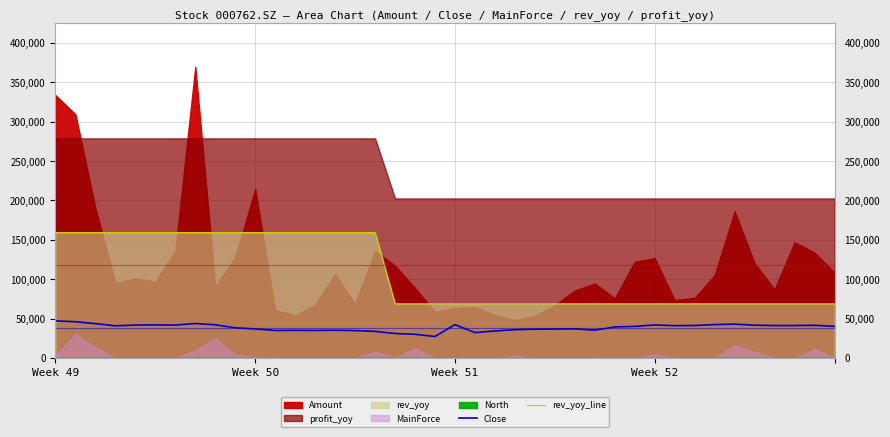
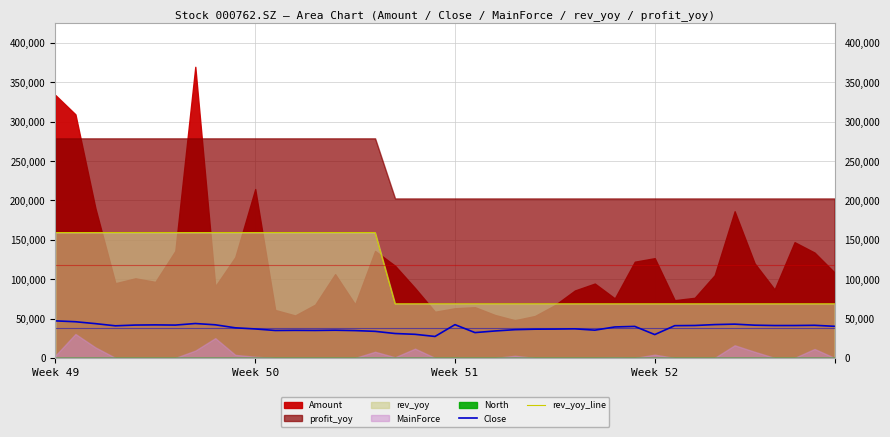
Close, Week 52: 40,000 -> 30,000
